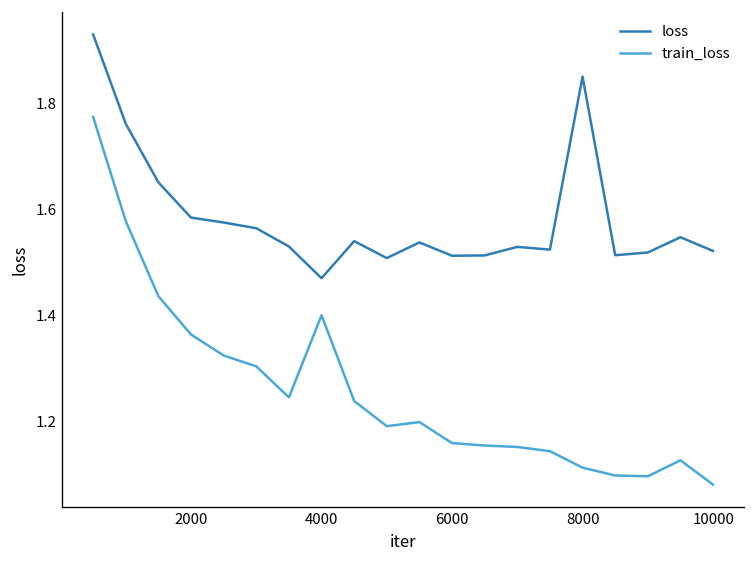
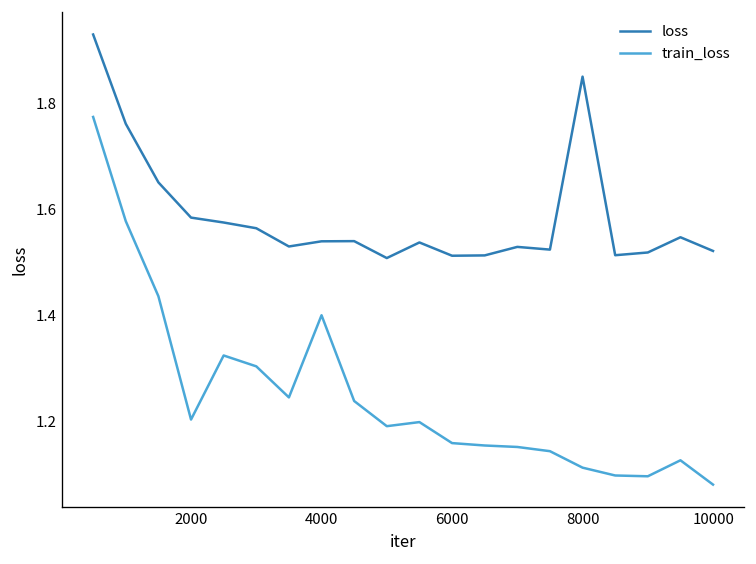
train_loss, 2000: 1.36 -> 1.20
loss, 4000: 1.47 -> 1.54
